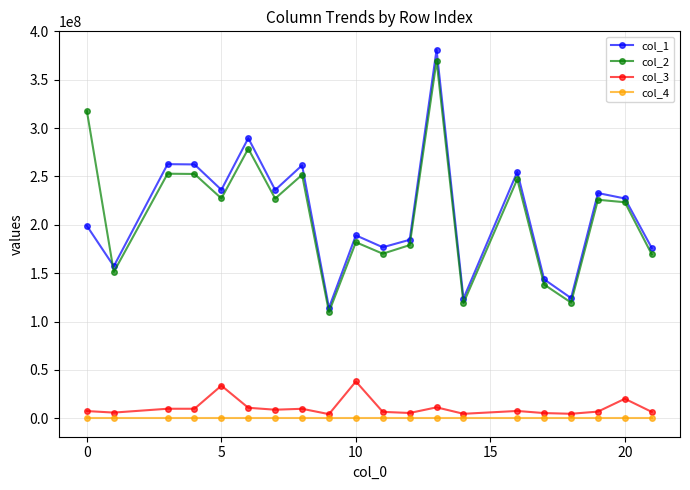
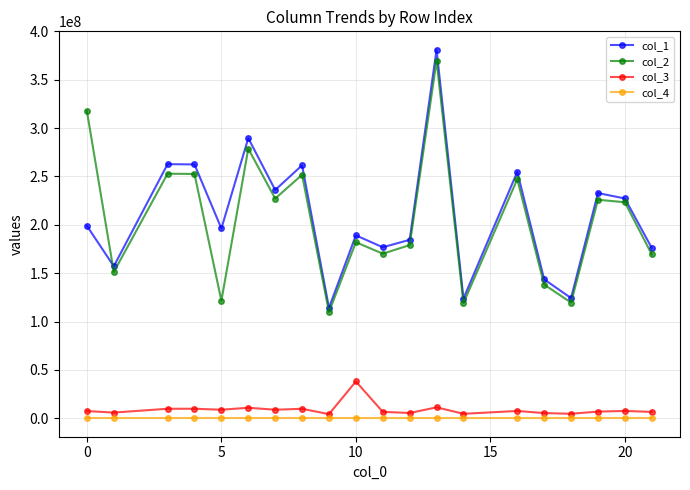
col_1, 5: 240000000 -> 200000000
col_2, 5: 230000000 -> 120000000
col_3, 5: 30000000 -> 10000000
col_3, 20: 20000000 -> 10000000
